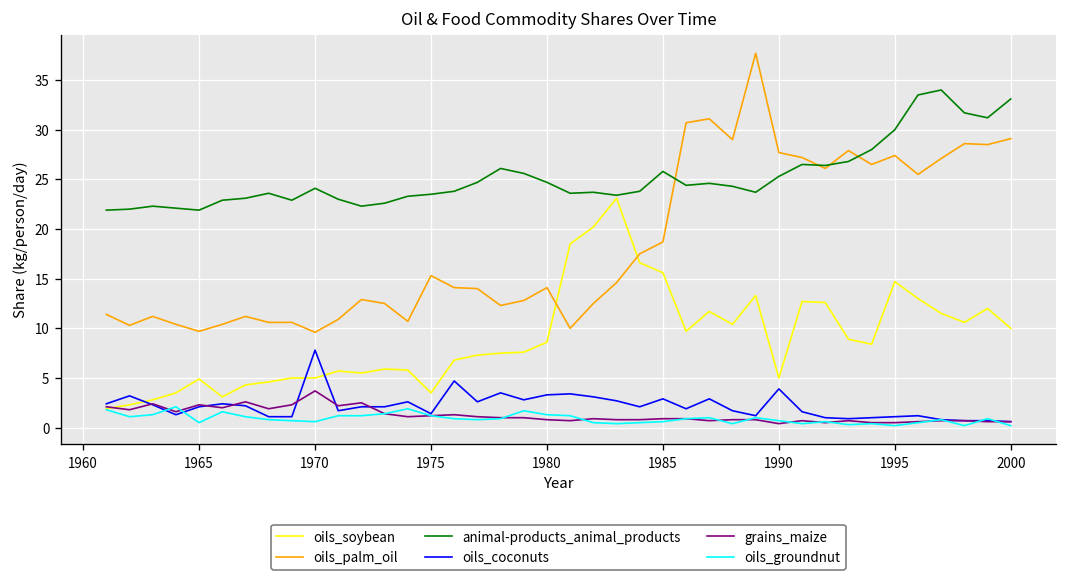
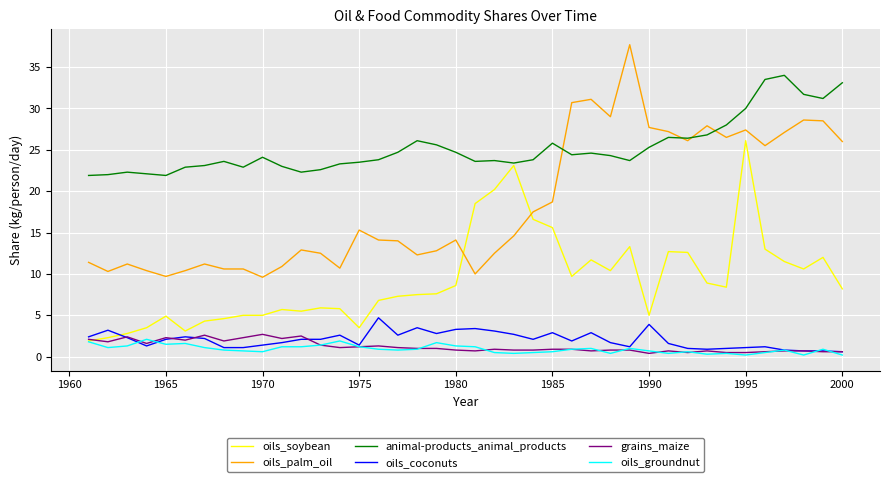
oils_groundnut, 1965: 1 -> 2
oils_coconuts, 1970: 8 -> 1
grains_maize, 1970: 4 -> 3
oils_soybean, 1995: 15 -> 26
oils_soybean, 2000: 10 -> 8
oils_palm_oil, 2000: 29 -> 26
